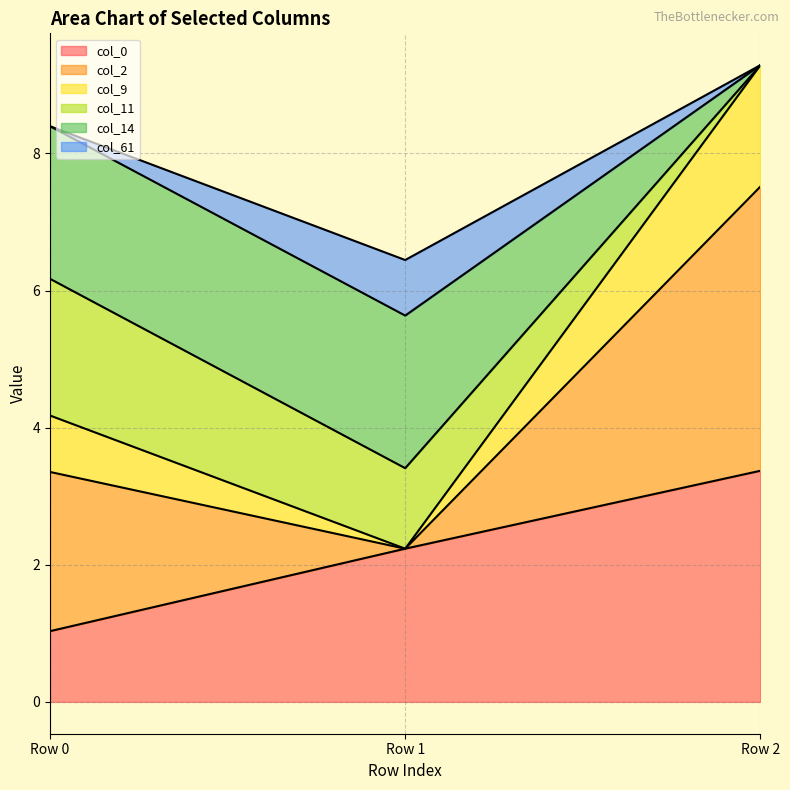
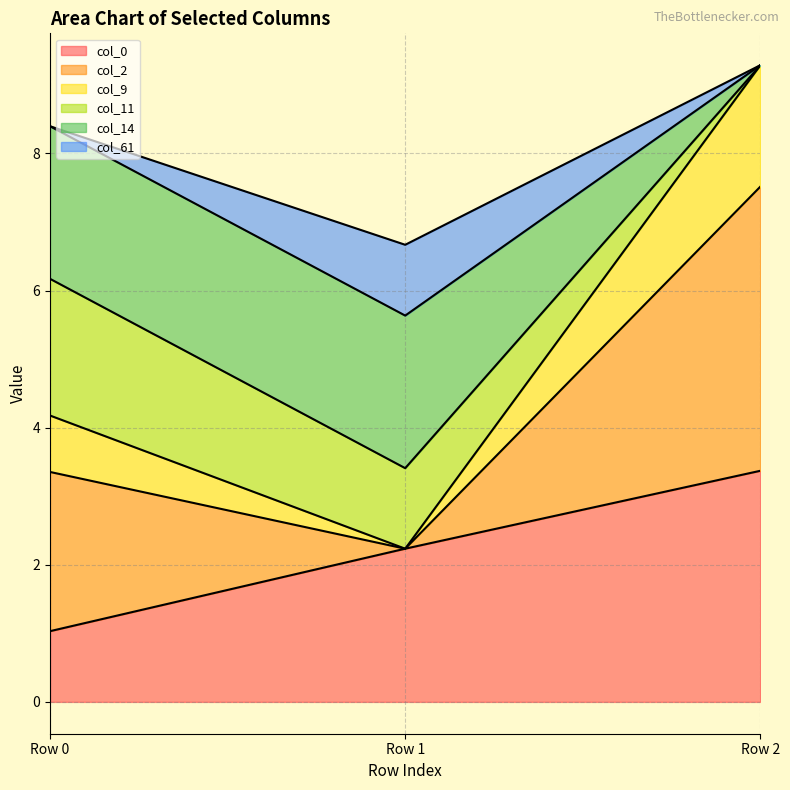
col_61, Row 1: 0.8 -> 1.0
